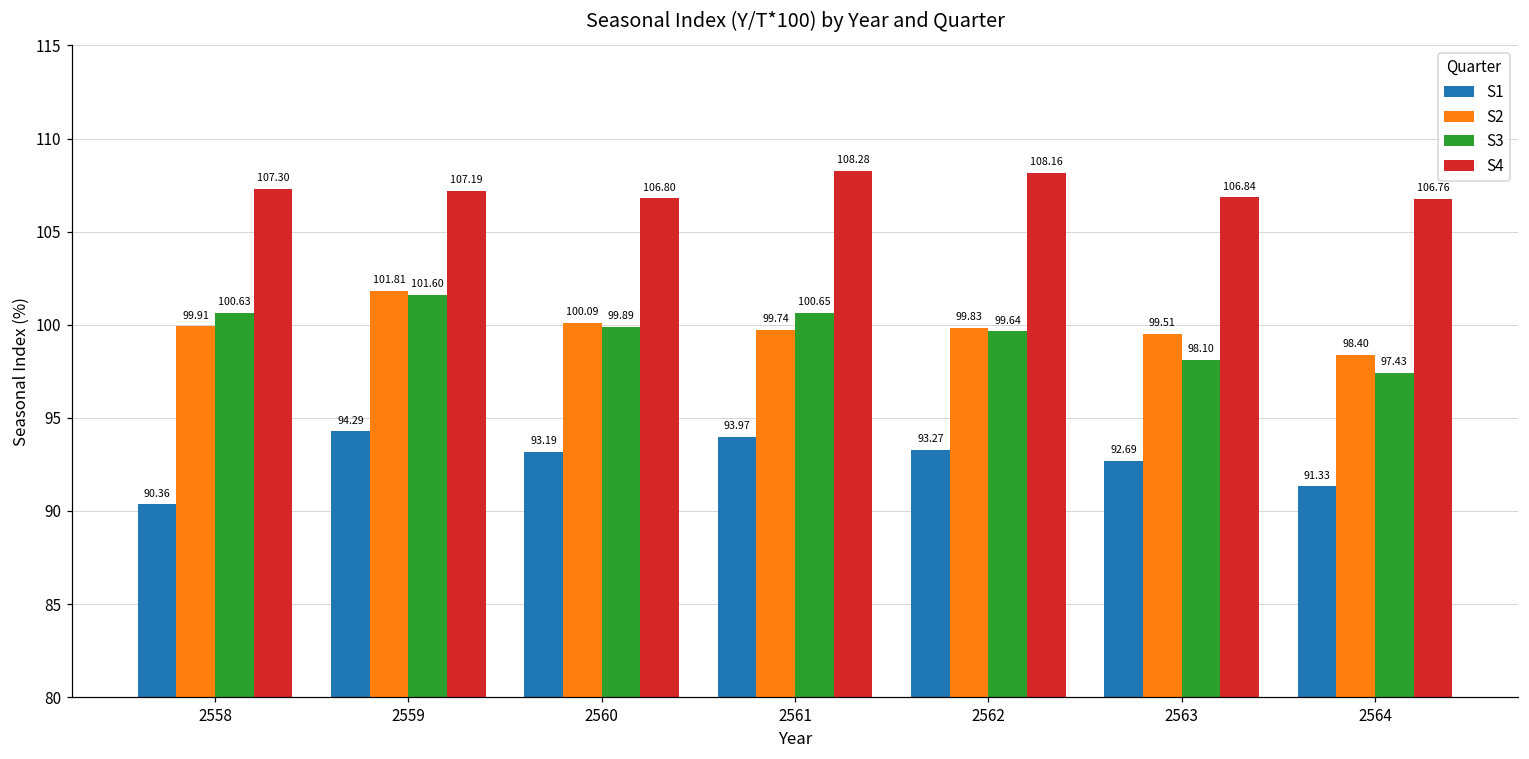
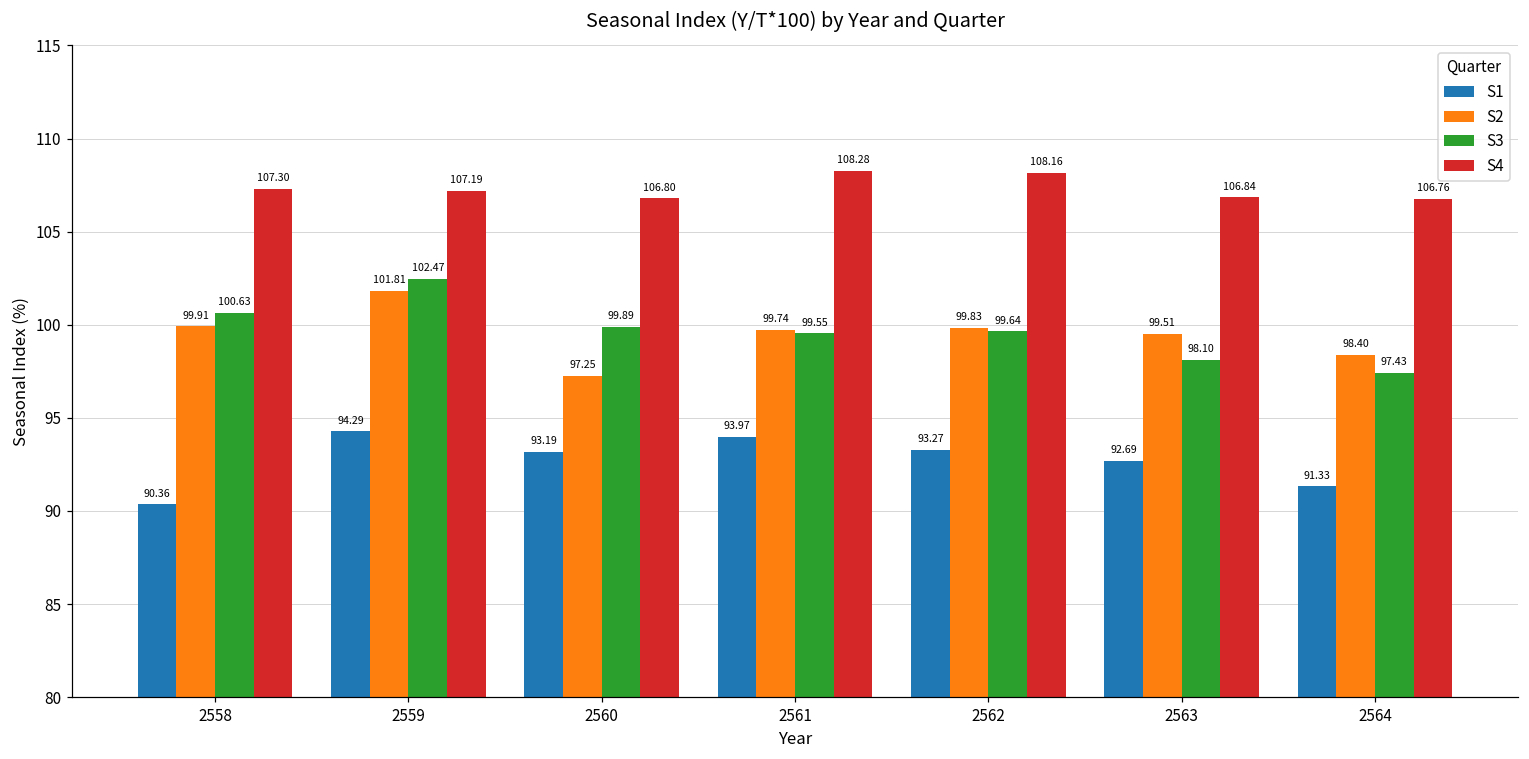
S3, 2559: 101.60 -> 102.47
S2, 2560: 100.09 -> 97.25
S3, 2561: 100.65 -> 99.55
